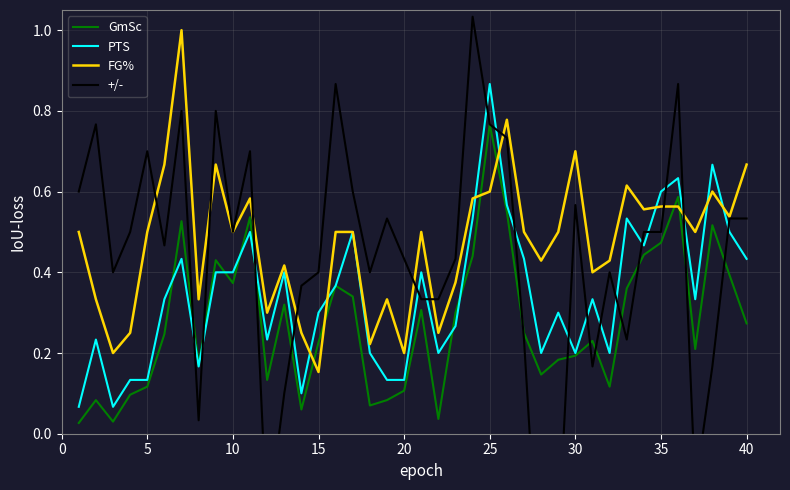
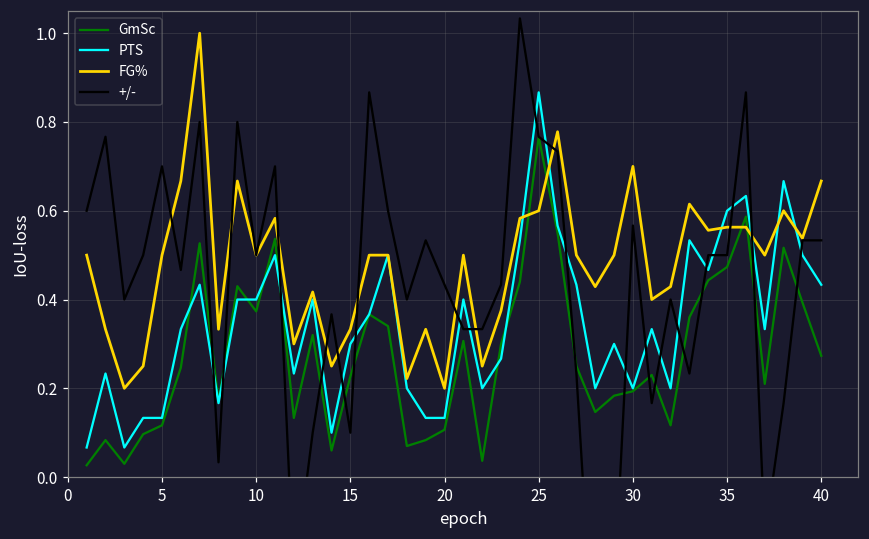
FG%, 15: 0.15 -> 0.33
+/-, 15: 0.40 -> 0.10
